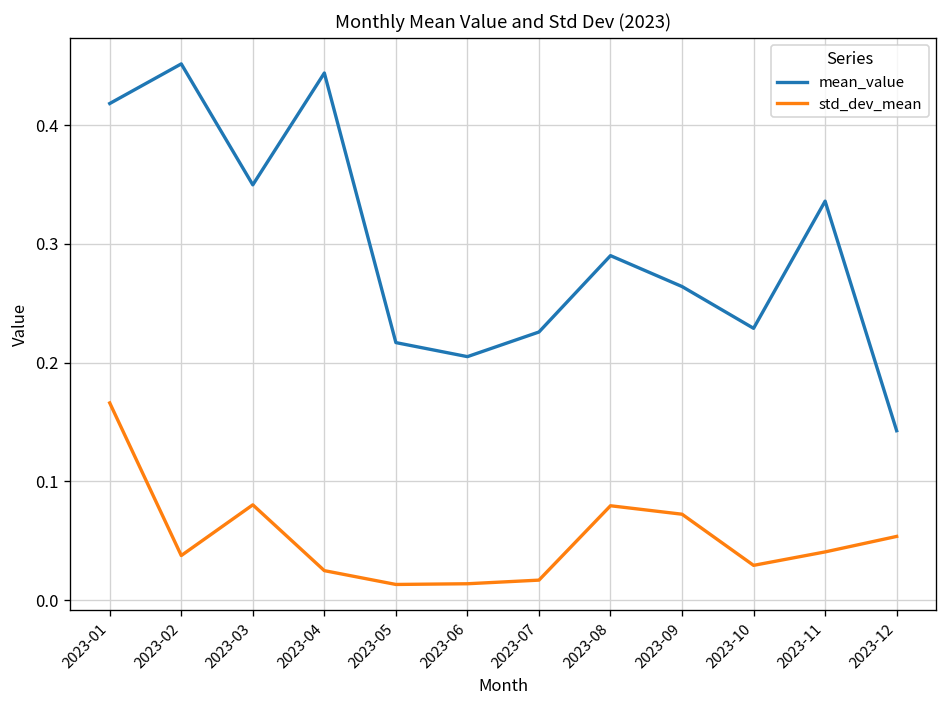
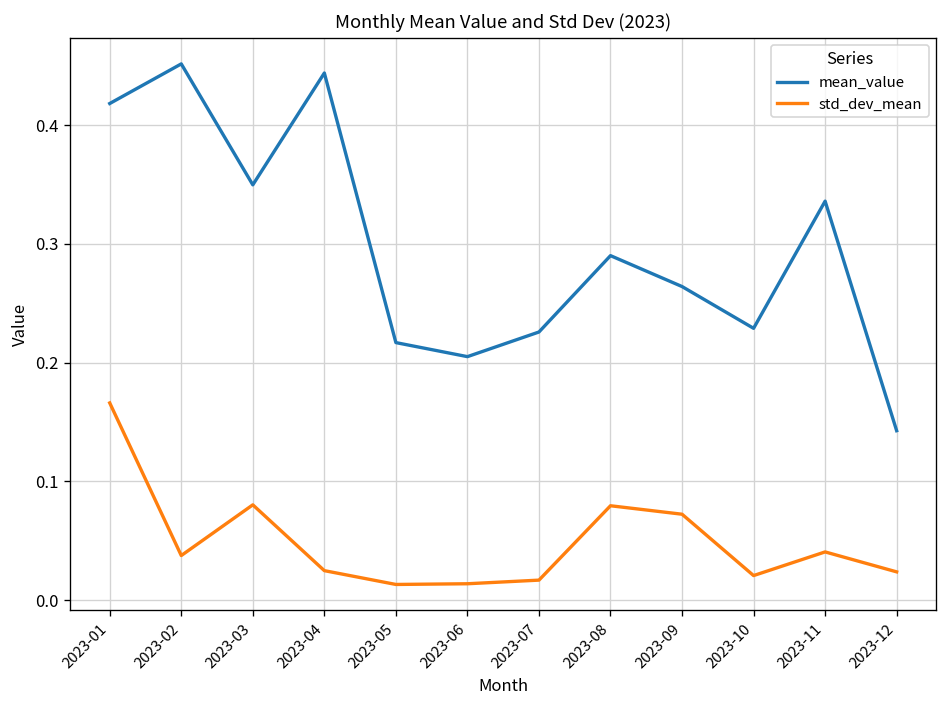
std_dev_mean, 2023-10: 0.03 -> 0.02
std_dev_mean, 2023-12: 0.05 -> 0.02
